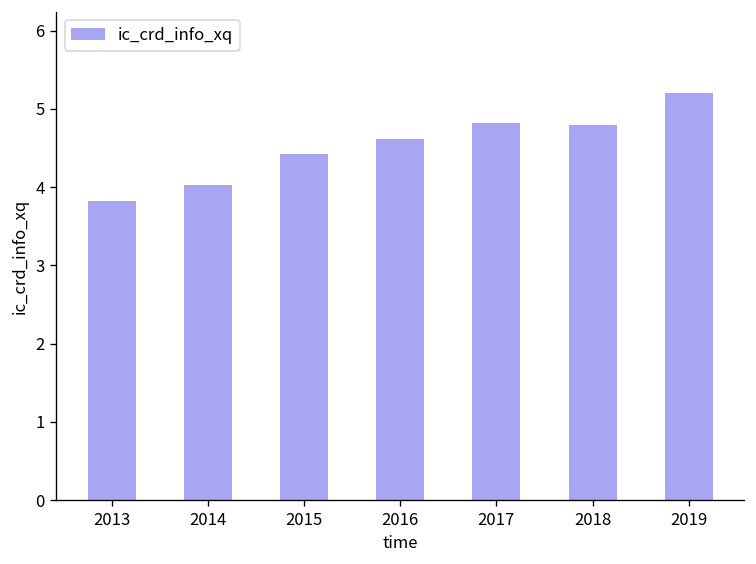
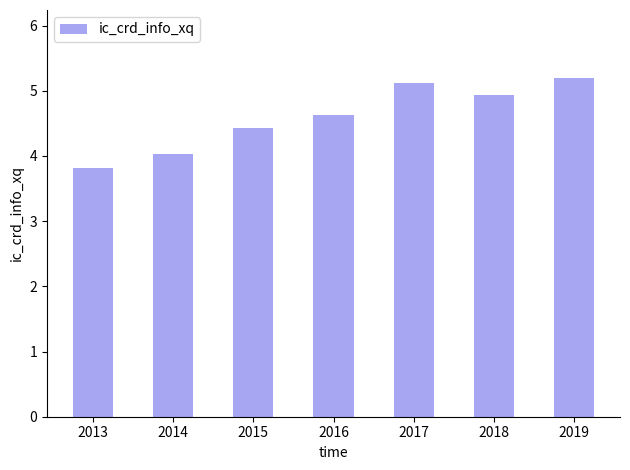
2017: 4.8 -> 5.1
2018: 4.8 -> 4.9
